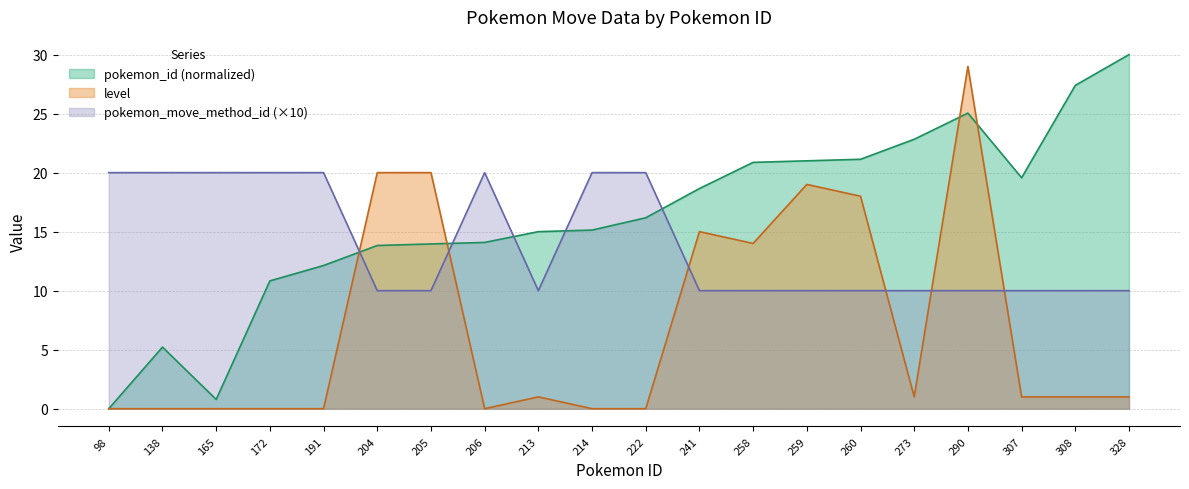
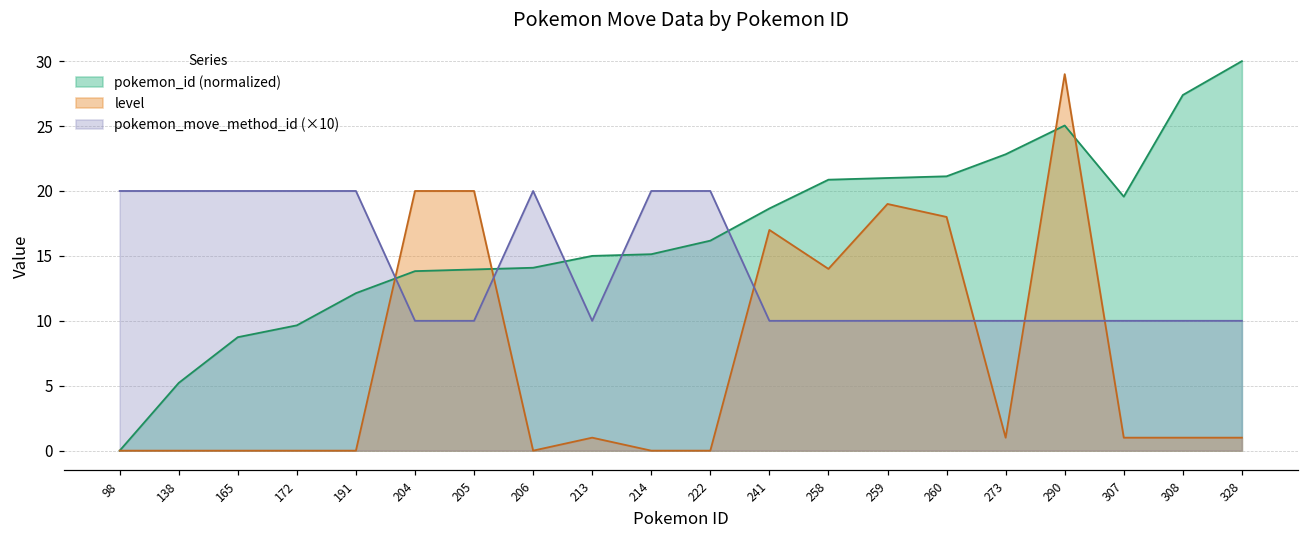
pokemon_id (normalized), 165: 0.8 -> 8.7
pokemon_id (normalized), 172: 10.8 -> 9.7
level, 241: 15 -> 17
